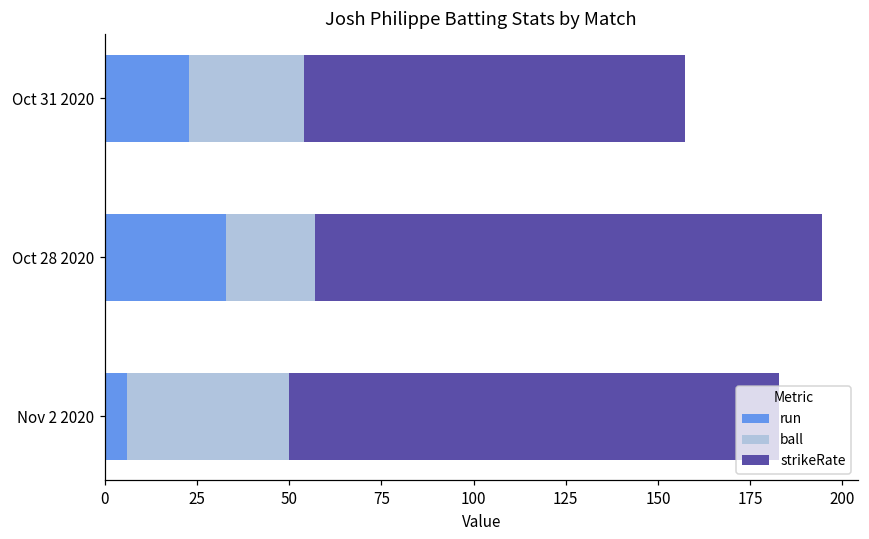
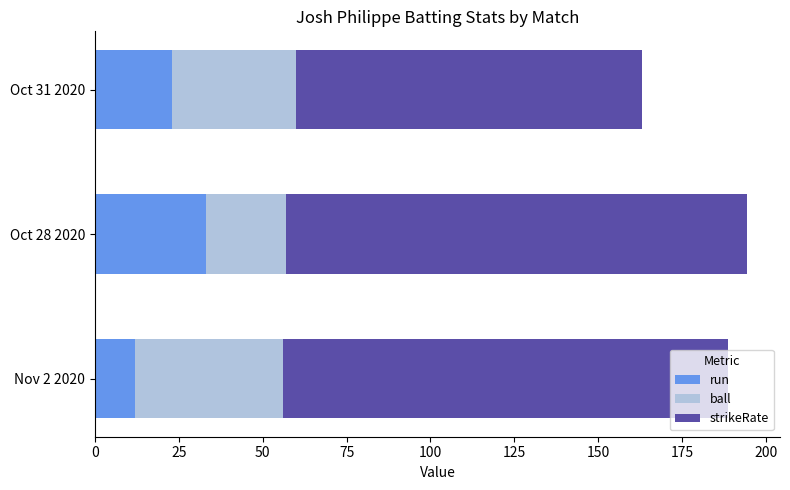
ball, Oct 31 2020: 31 -> 37
run, Nov 2 2020: 6 -> 12
